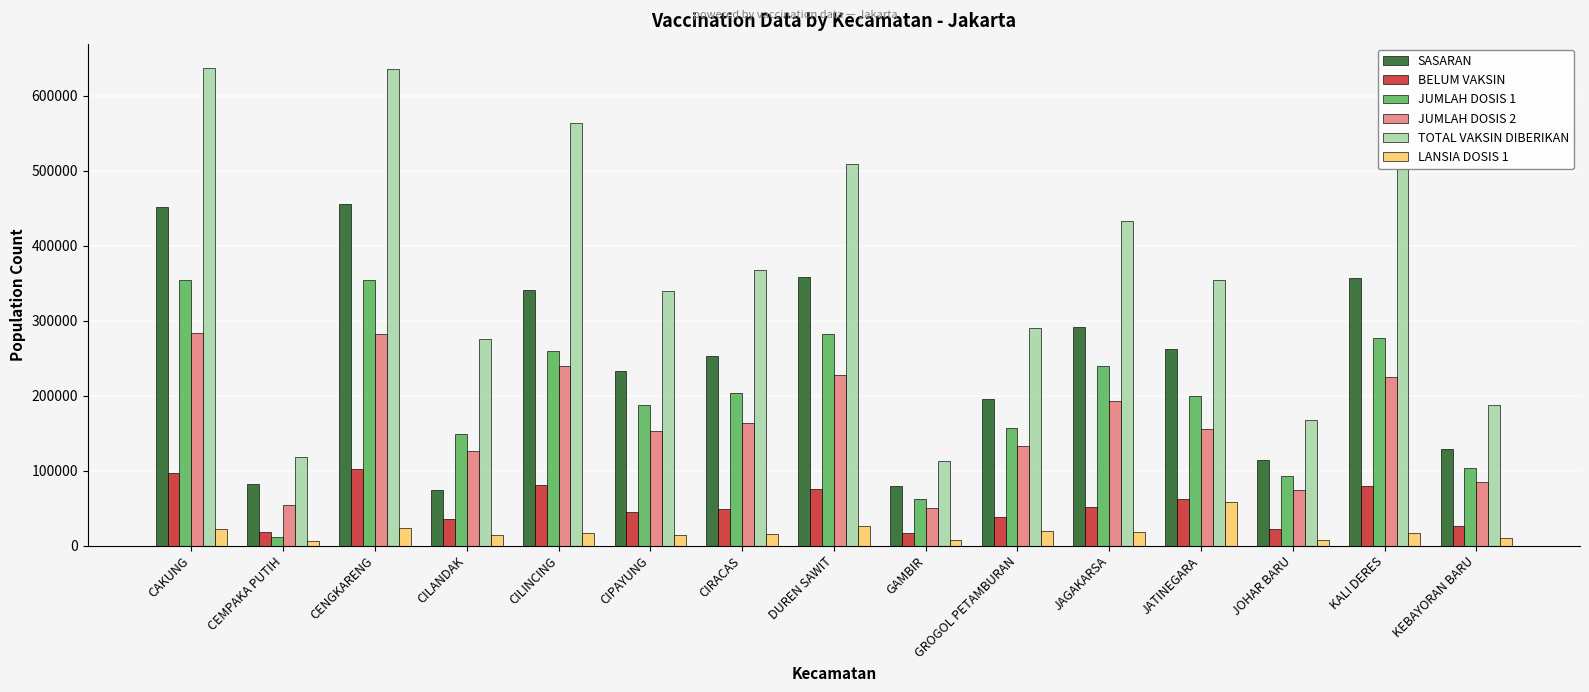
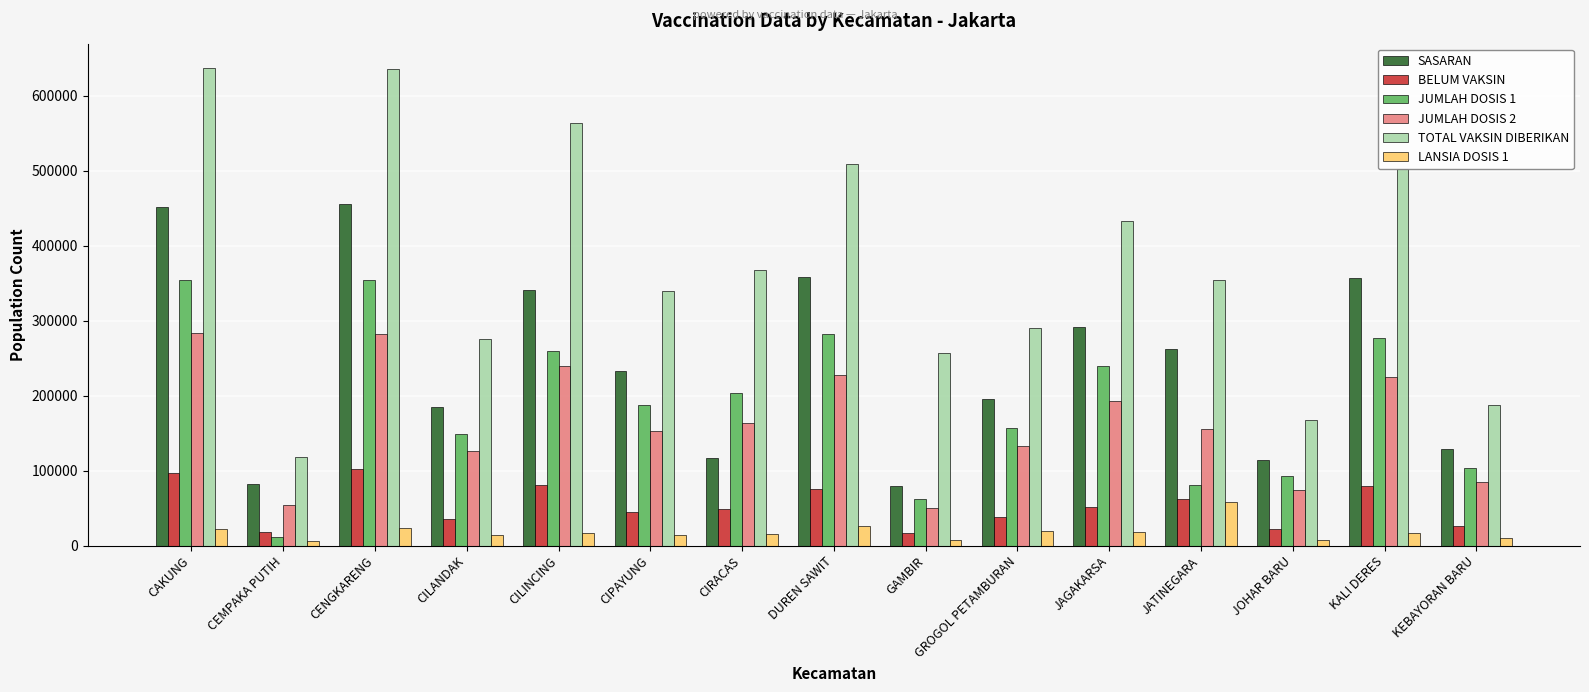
SASARAN, CILANDAK: 70000 -> 180000
SASARAN, CIRACAS: 250000 -> 120000
TOTAL VAKSIN DIBERIKAN, GAMBIR: 110000 -> 260000
JUMLAH DOSIS 1, JATINEGARA: 200000 -> 80000
